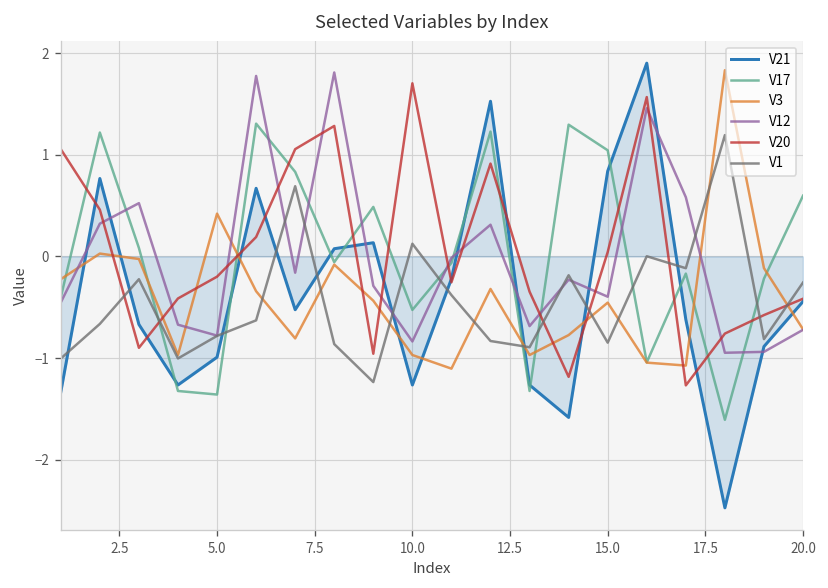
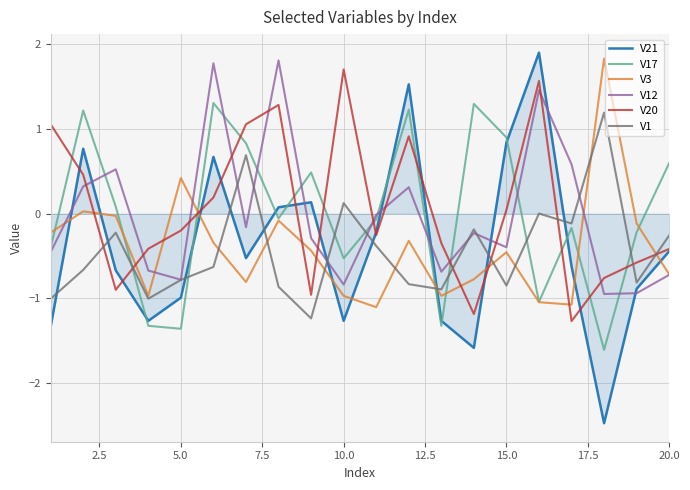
V17, 15.0: 1.0 -> 0.9
